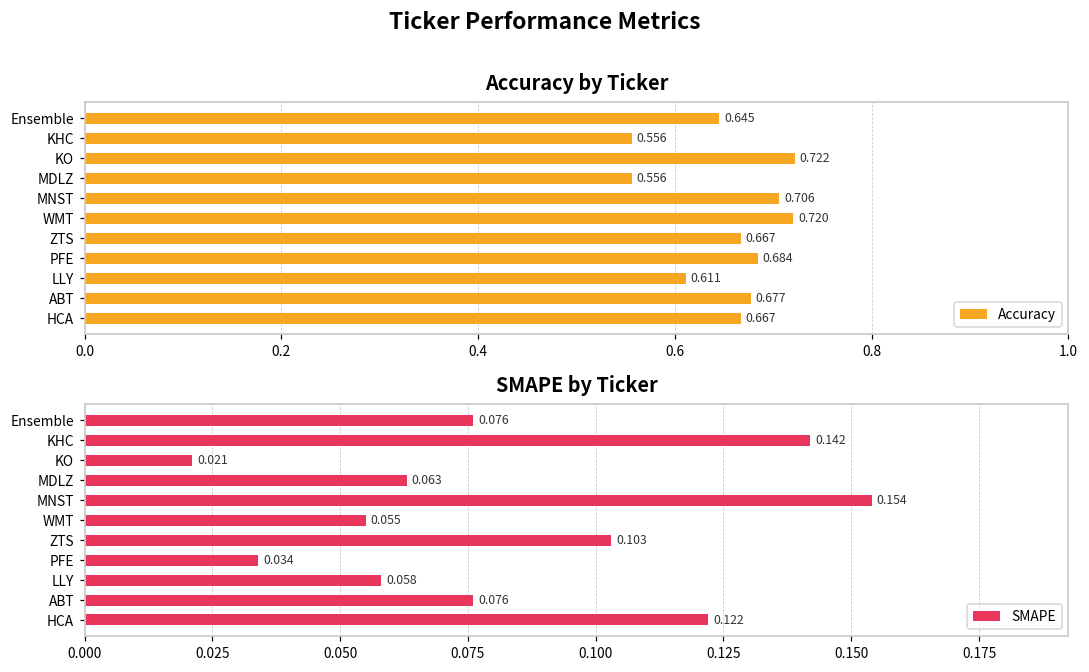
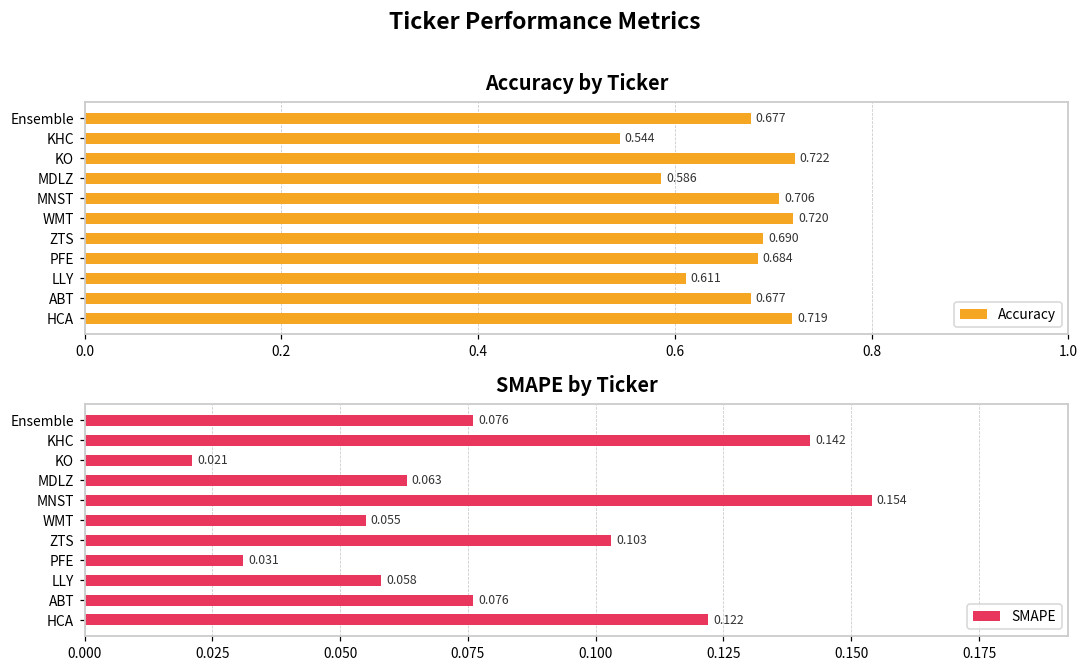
Accuracy by Ticker, Ensemble: 0.645 -> 0.677
Accuracy by Ticker, KHC: 0.556 -> 0.544
Accuracy by Ticker, MDLZ: 0.556 -> 0.586
Accuracy by Ticker, ZTS: 0.667 -> 0.690
Accuracy by Ticker, HCA: 0.667 -> 0.719
SMAPE by Ticker, PFE: 0.034 -> 0.031
